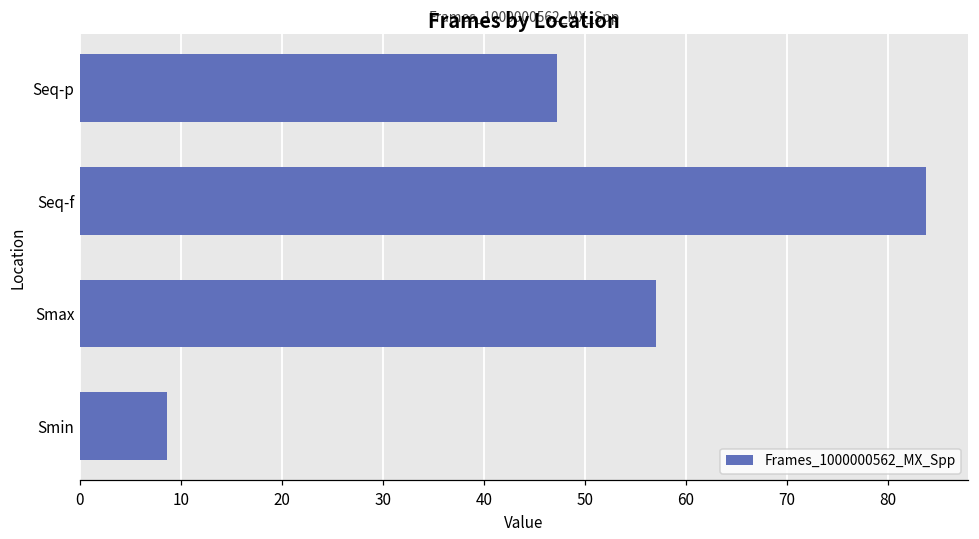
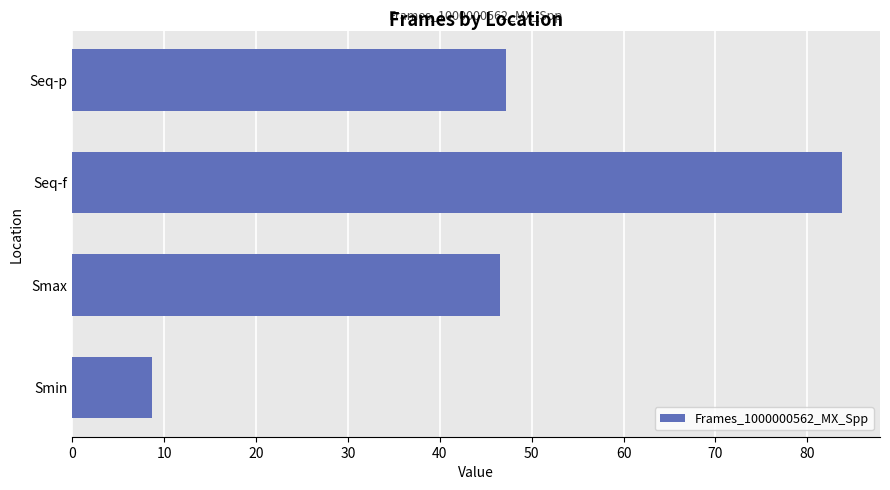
Smax: 57 -> 47
